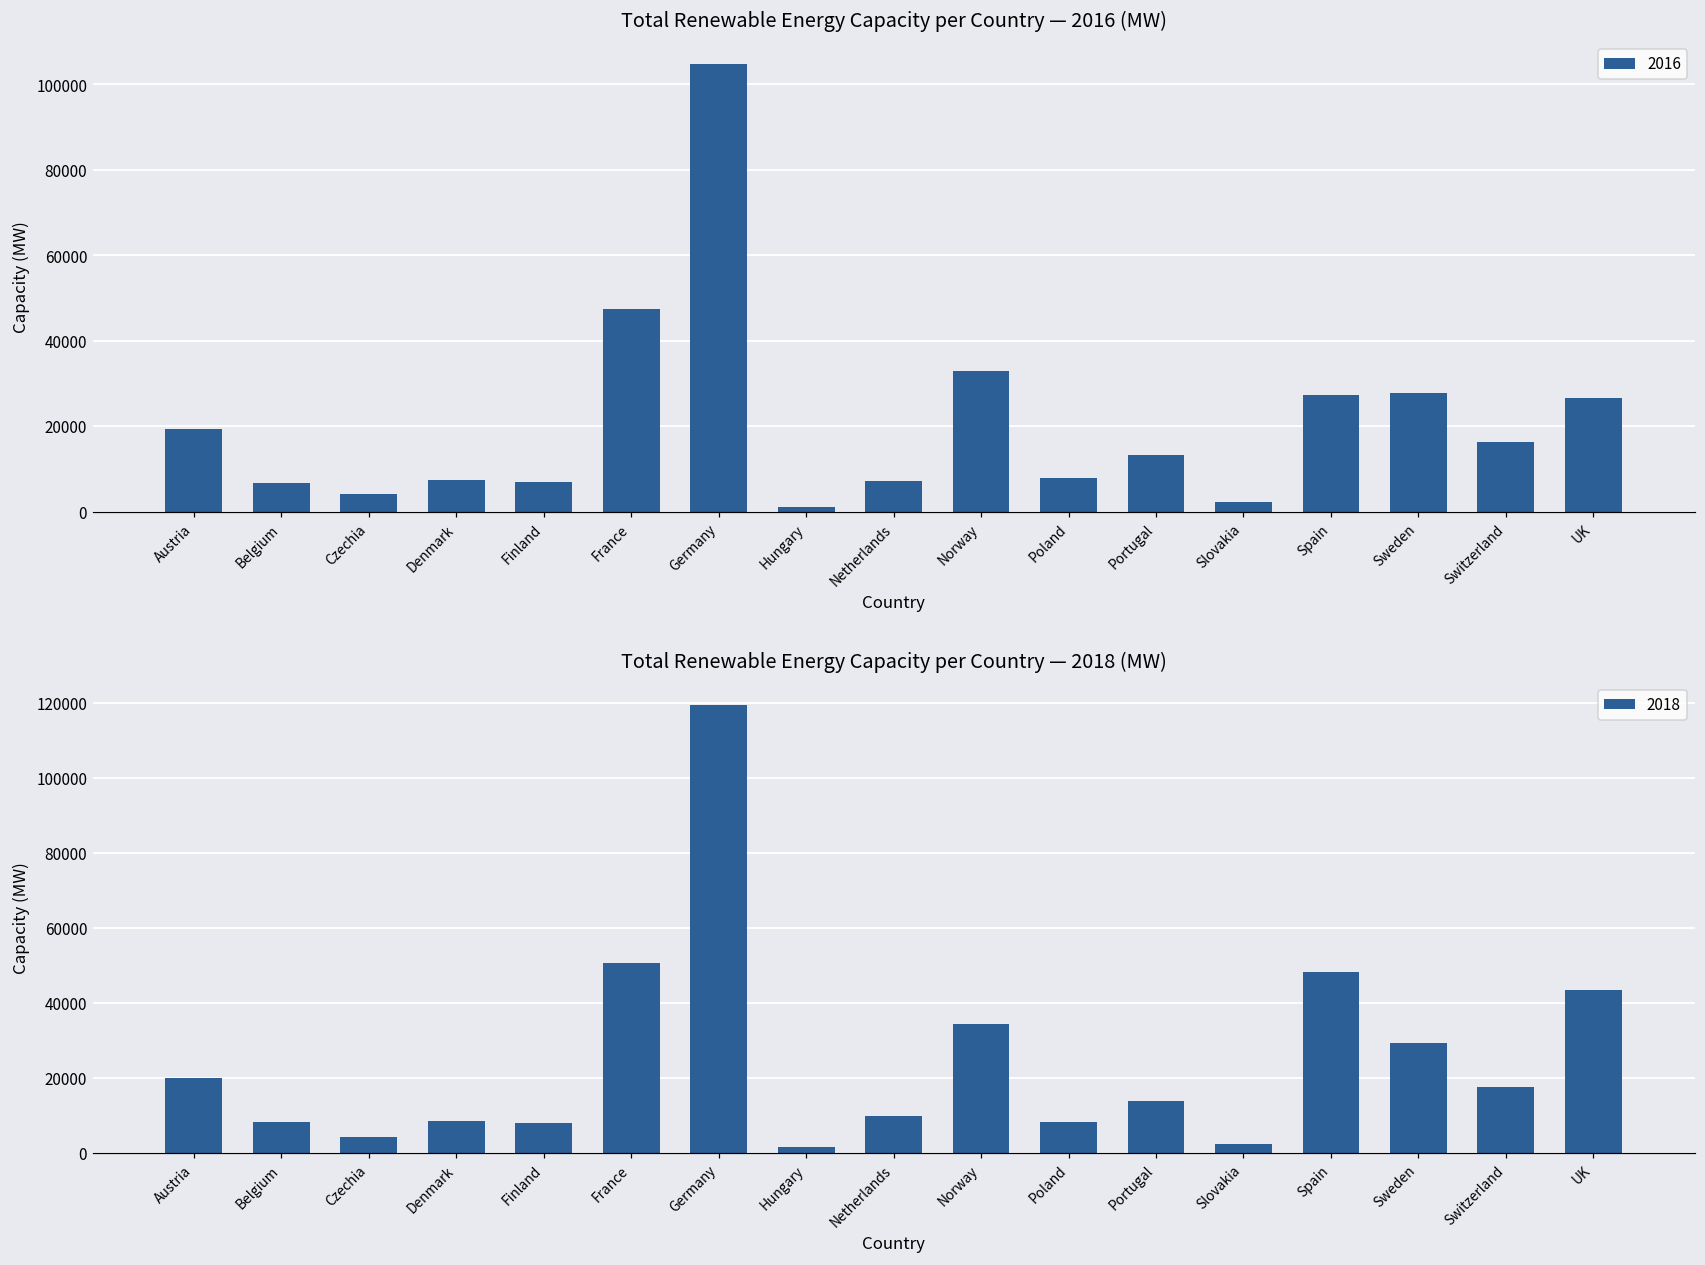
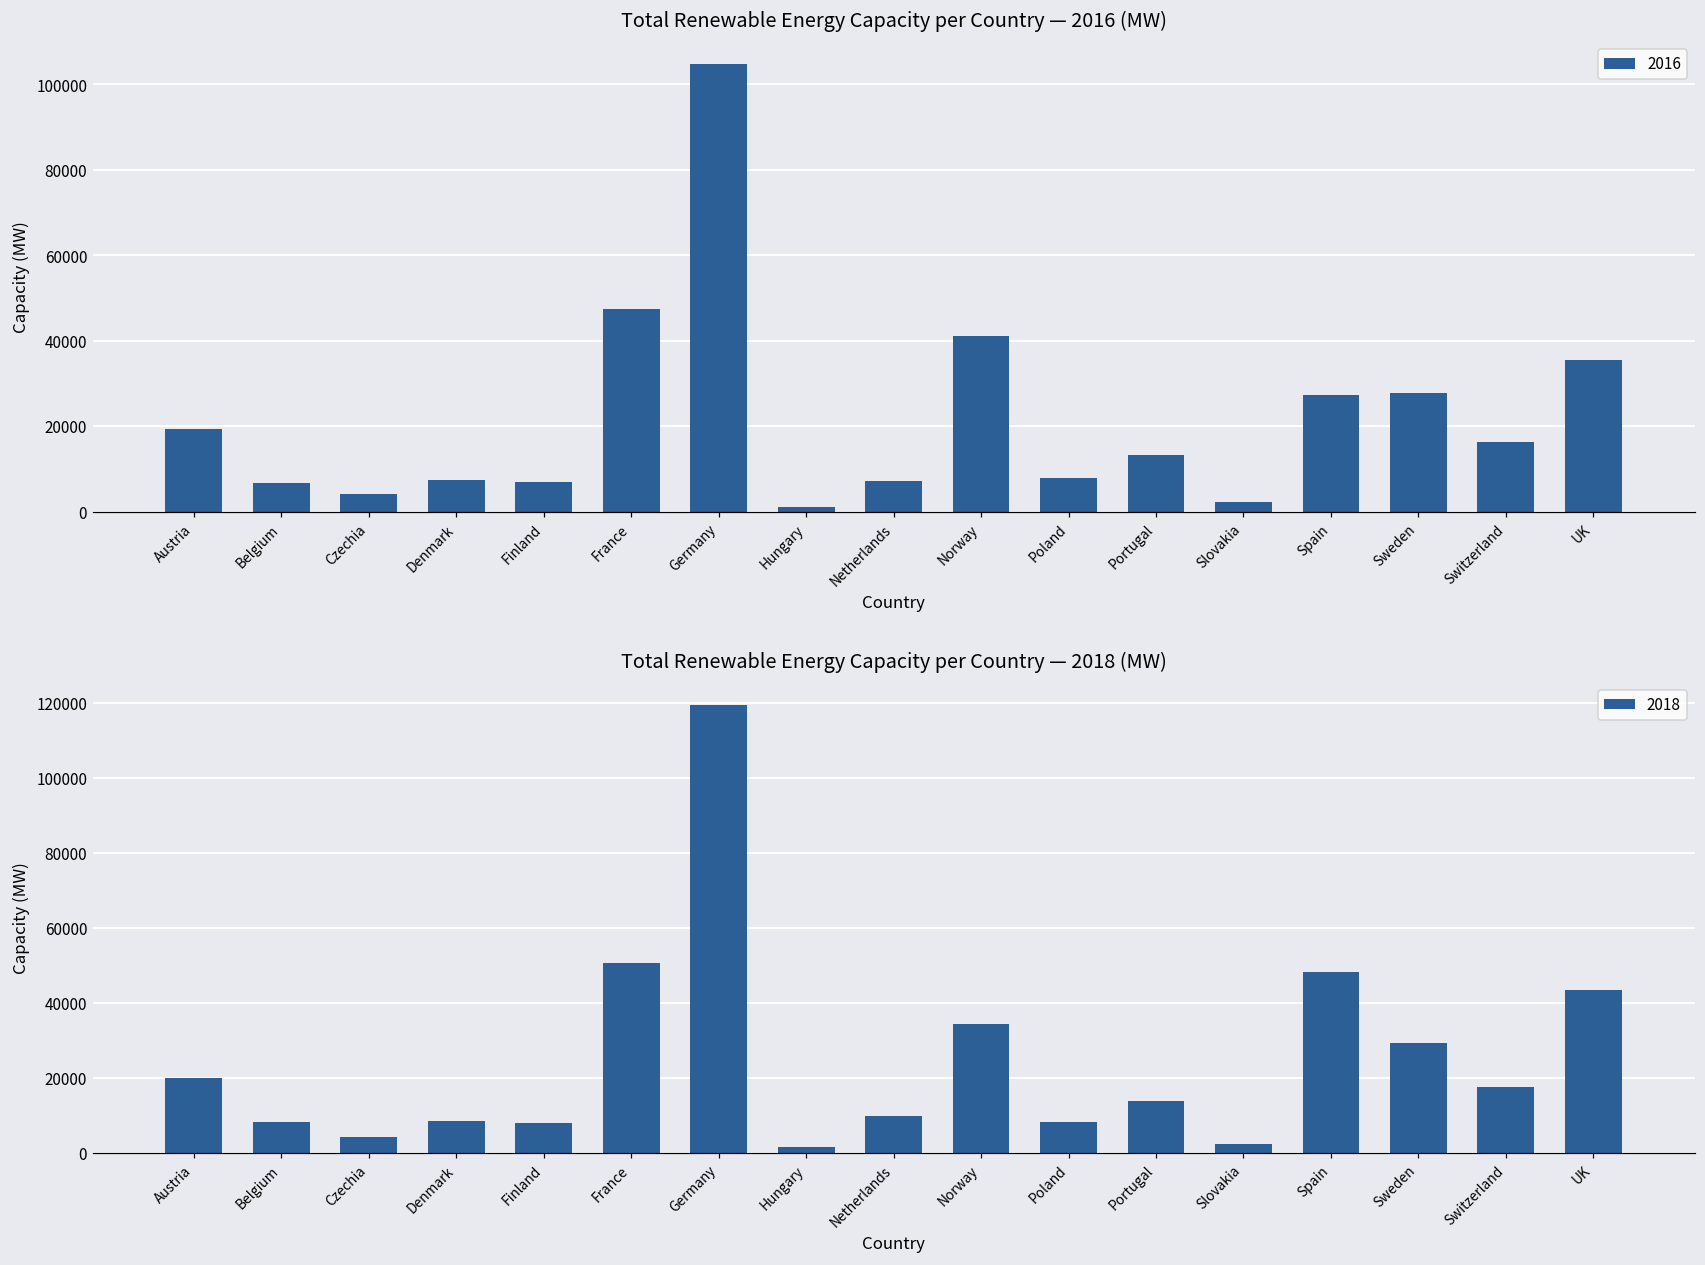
Total Renewable Energy Capacity per Country — 2016 (MW), Norway: 33000 -> 41000
Total Renewable Energy Capacity per Country — 2016 (MW), UK: 27000 -> 35000
